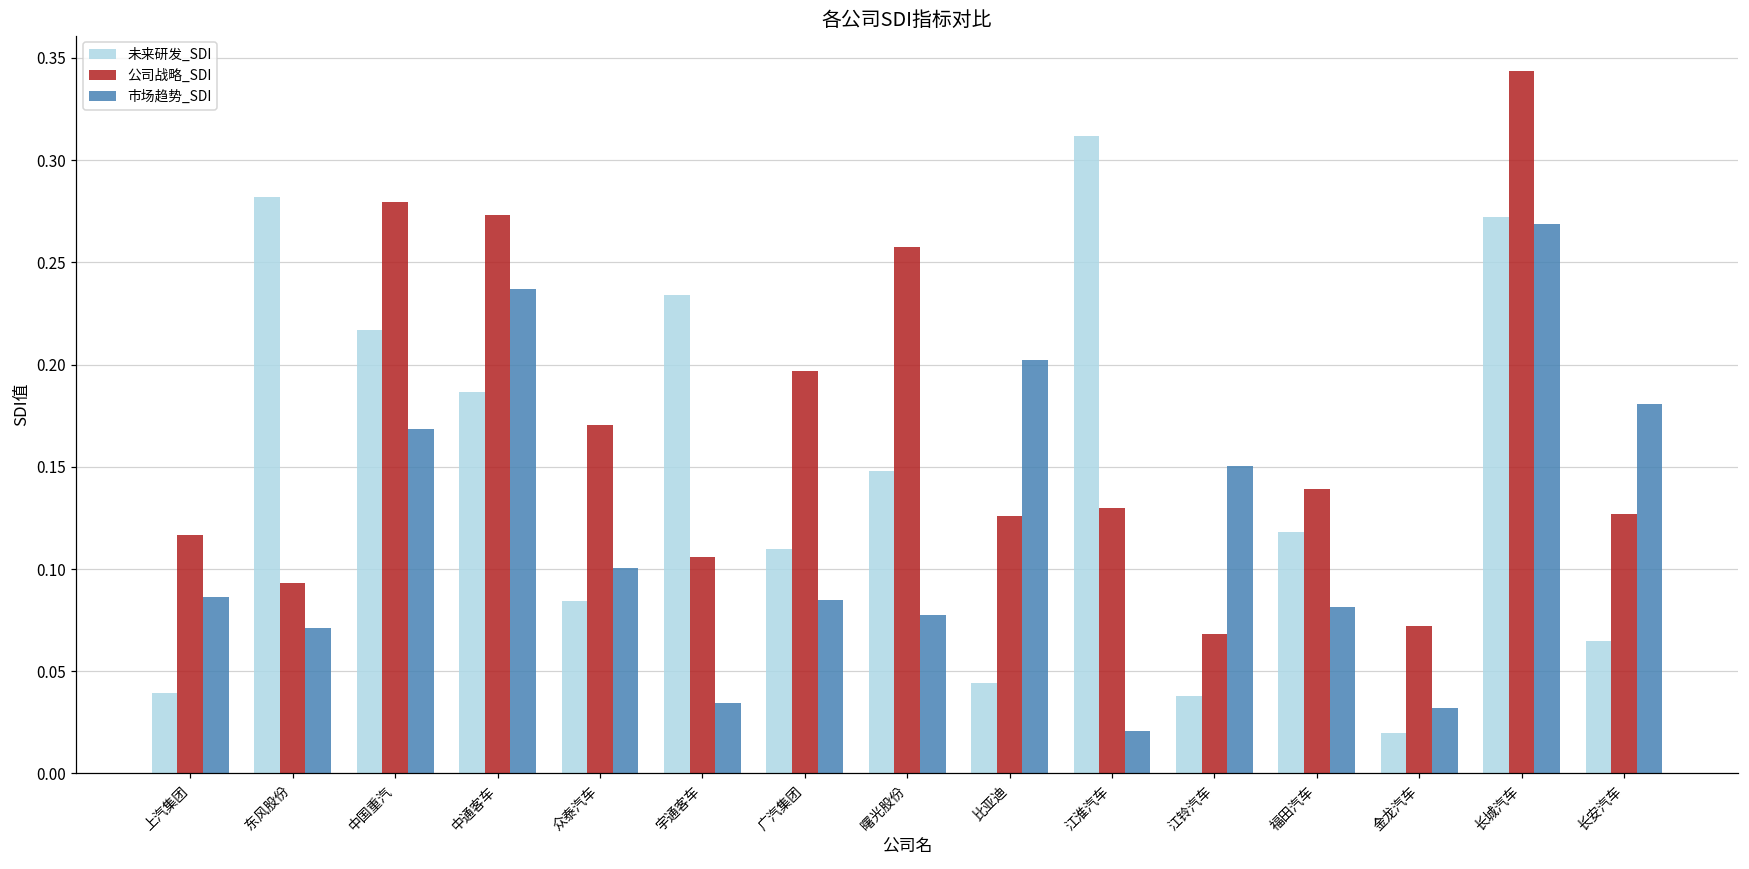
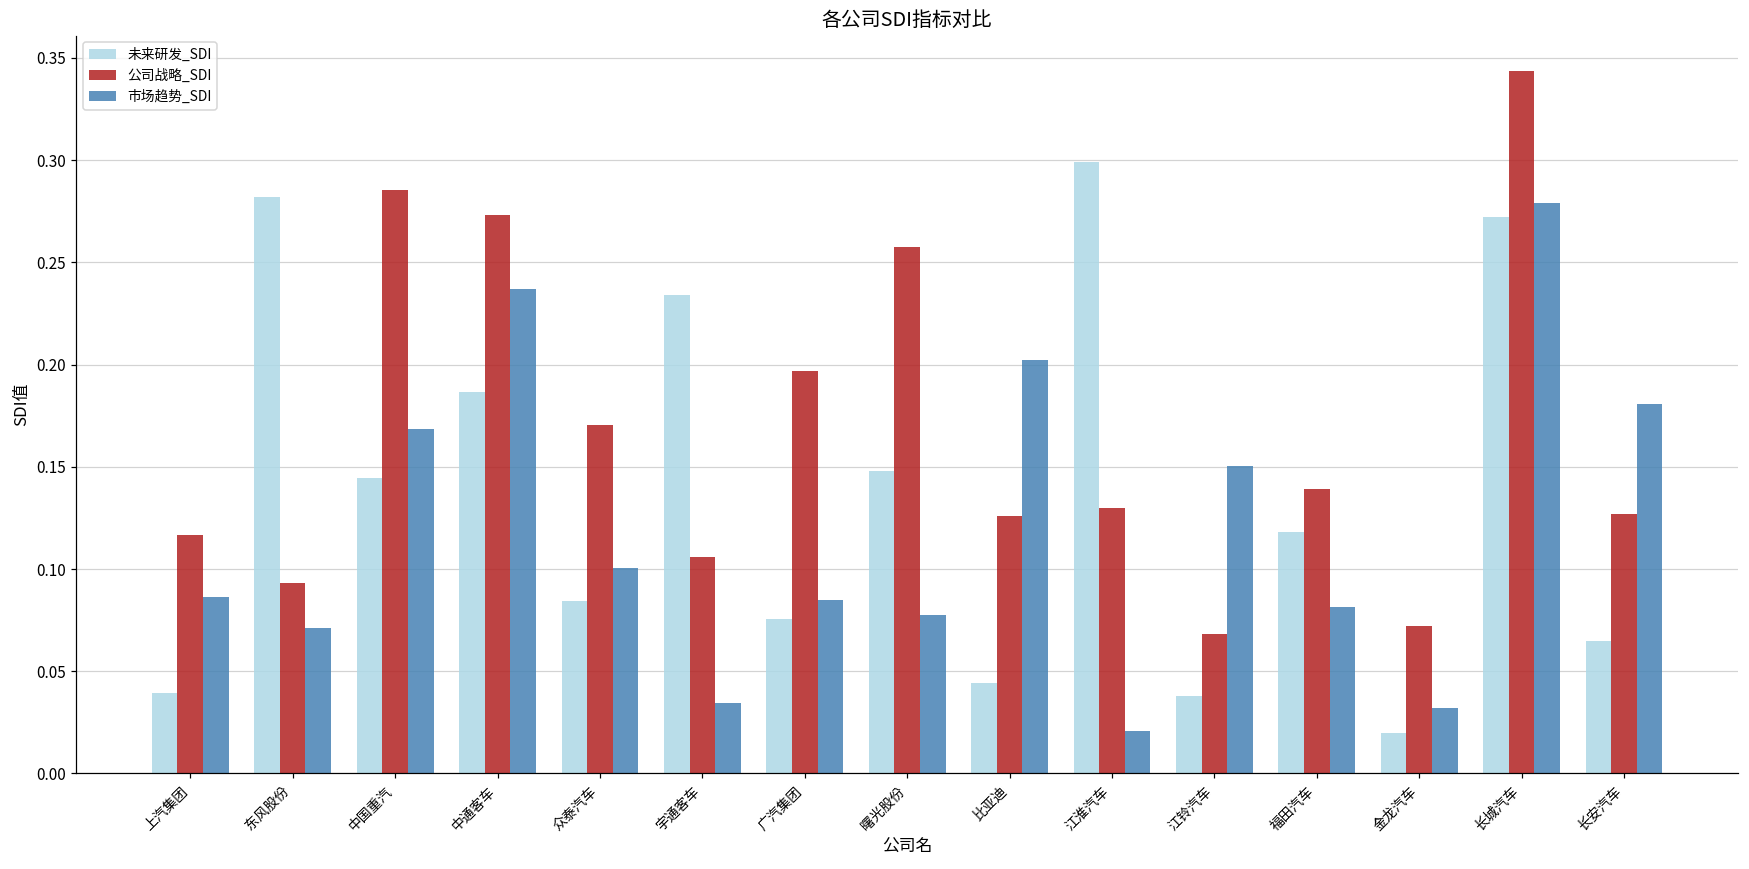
未来研发_SDI, 中国重汽: 0.217 -> 0.144
公司战略_SDI, 中国重汽: 0.280 -> 0.285
未来研发_SDI, 广汽集团: 0.110 -> 0.076
未来研发_SDI, 江淮汽车: 0.312 -> 0.299
市场趋势_SDI, 长城汽车: 0.269 -> 0.279
